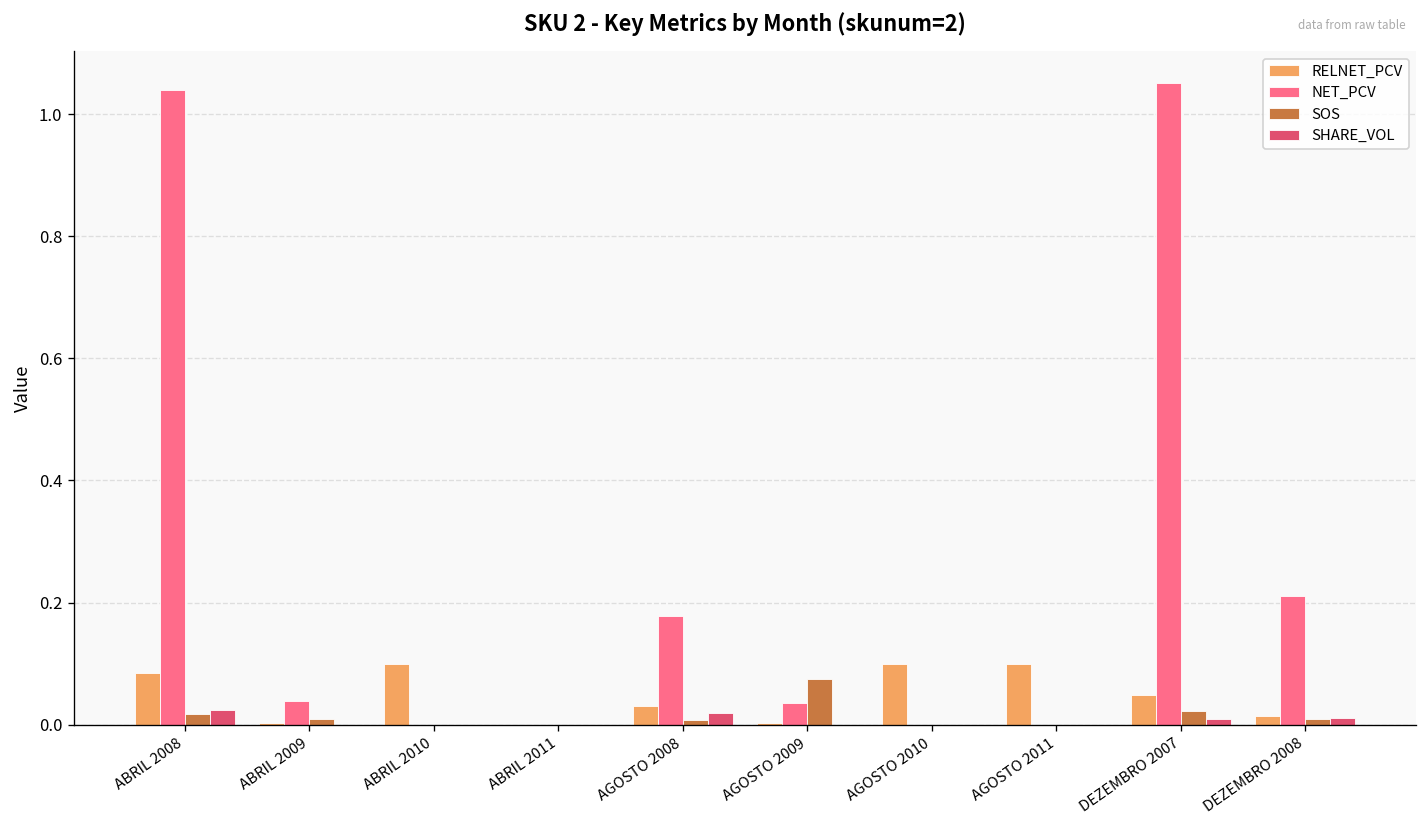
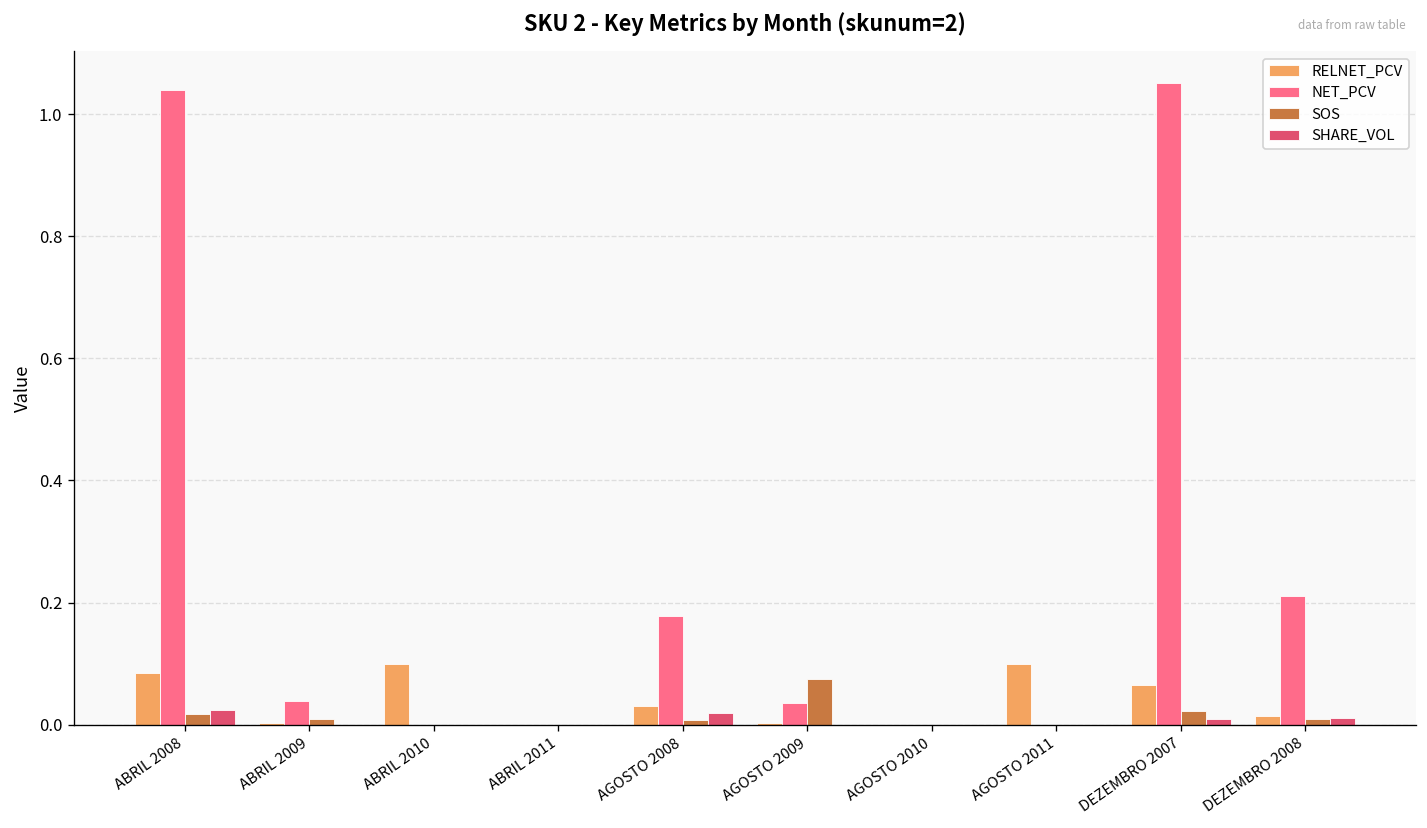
RELNET_PCV, AGOSTO 2010: 0.1 -> 0.0
RELNET_PCV, DEZEMBRO 2007: 0.05 -> 0.07
